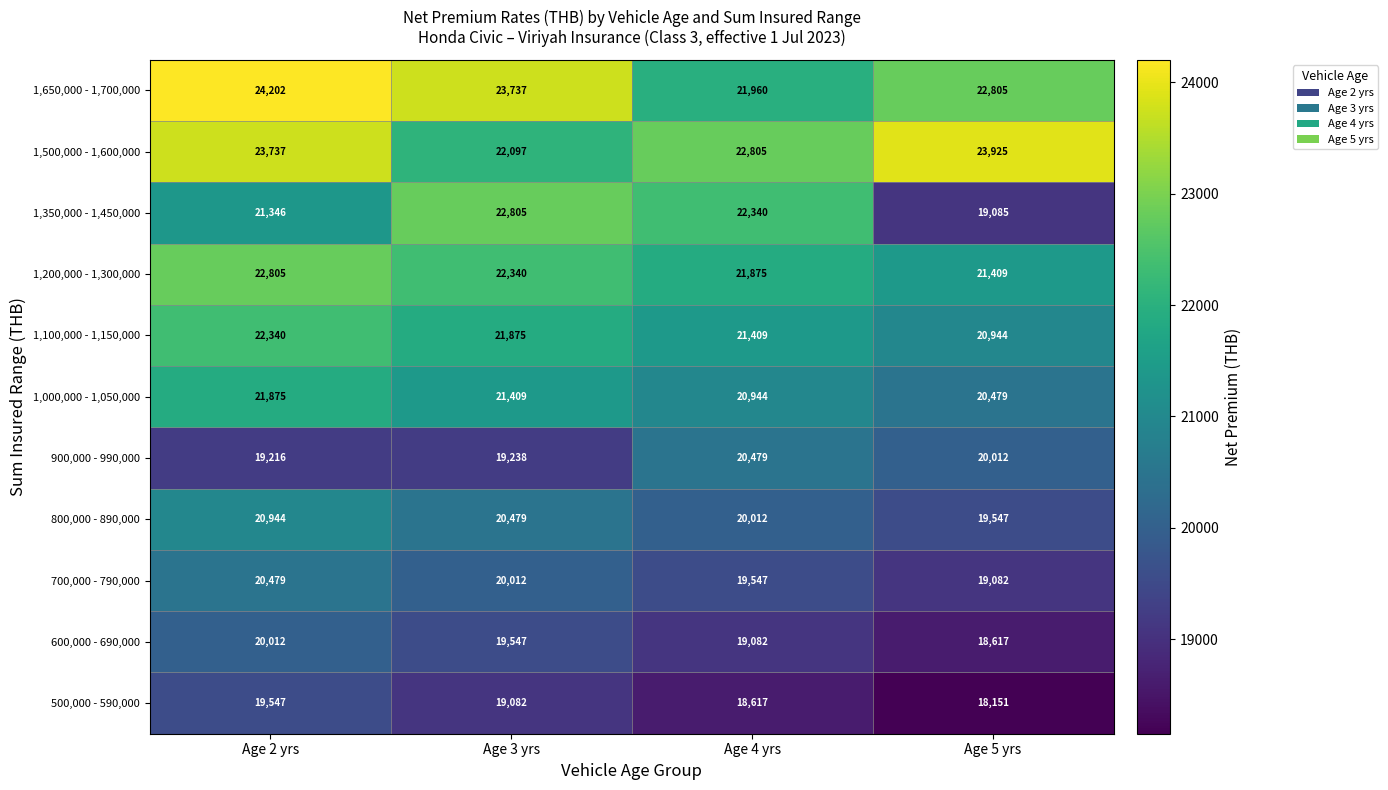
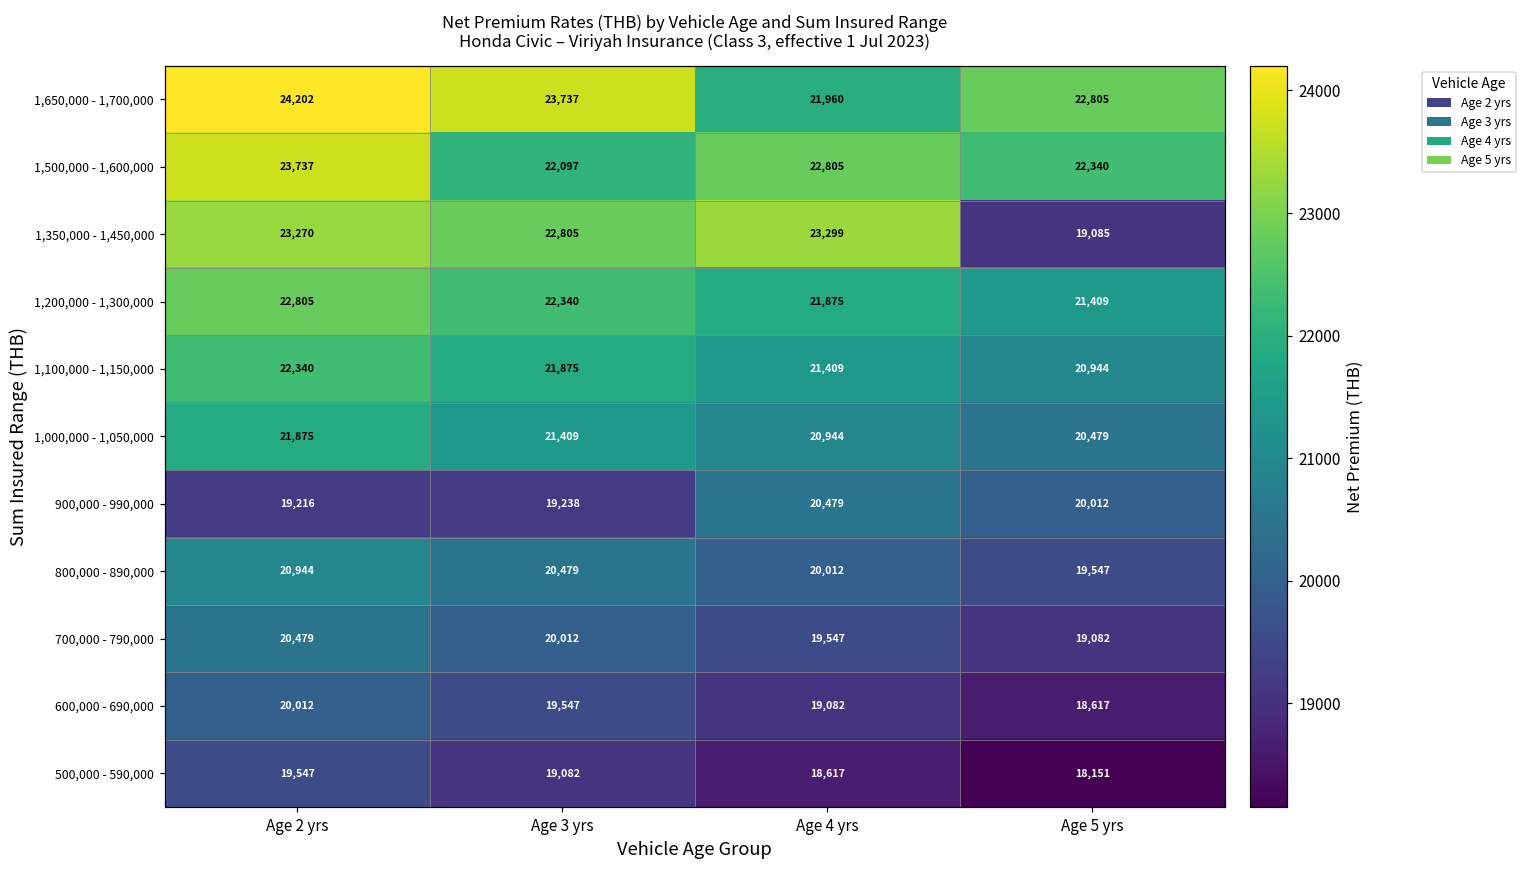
1,500,000 - 1,600,000, Age 5 yrs: 23,925 -> 22,340
1,350,000 - 1,450,000, Age 2 yrs: 21,346 -> 23,270
1,350,000 - 1,450,000, Age 4 yrs: 22,340 -> 23,299
